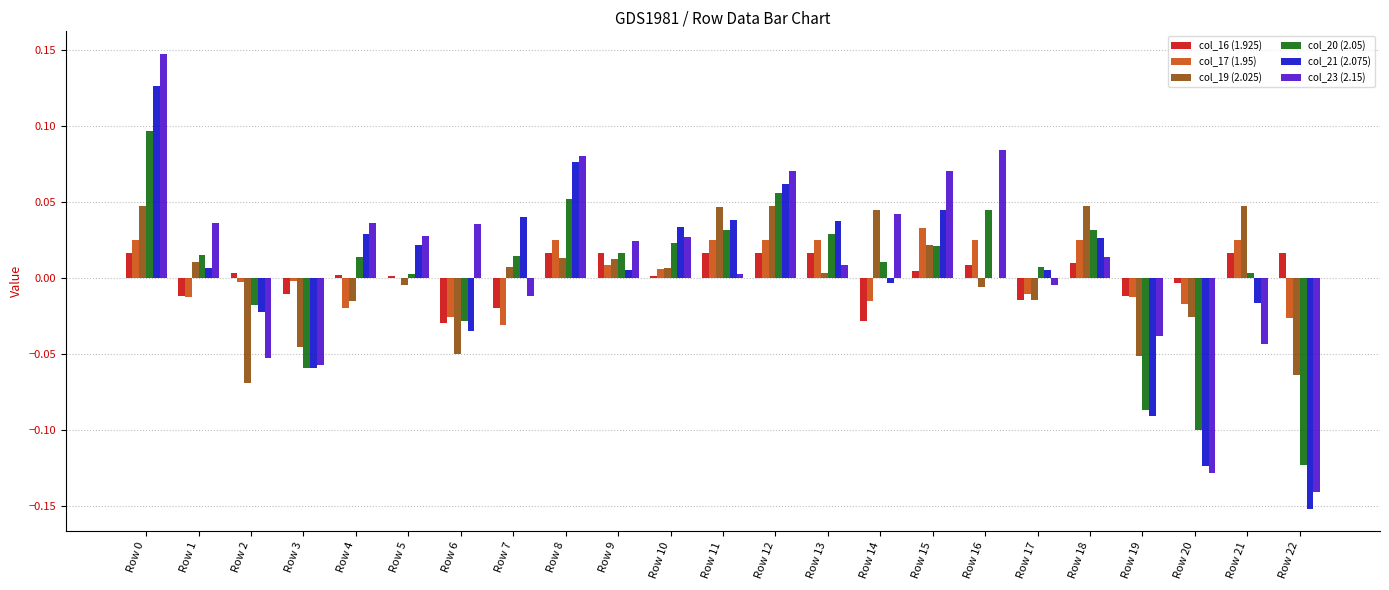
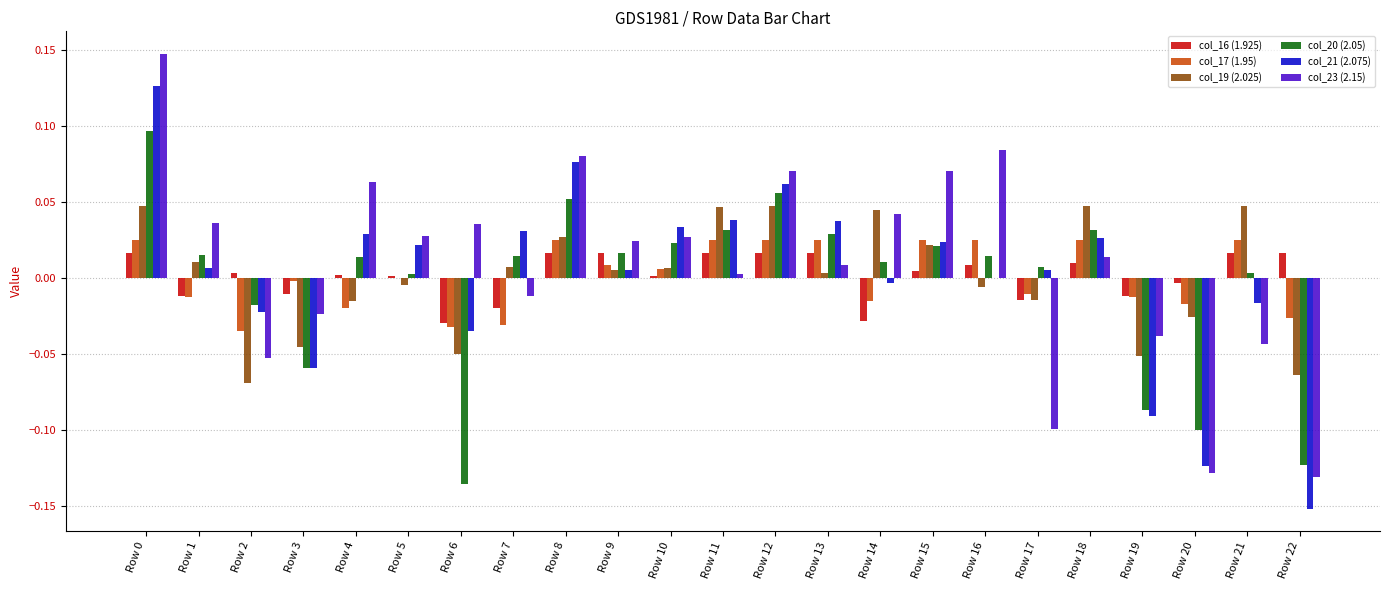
col_17 (1.95), Row 2: -0.002 -> -0.035
col_23 (2.15), Row 3: -0.057 -> -0.024
col_23 (2.15), Row 4: 0.036 -> 0.063
col_17 (1.95), Row 6: -0.026 -> -0.032
col_20 (2.05), Row 6: -0.028 -> -0.135
col_21 (2.075), Row 7: 0.040 -> 0.031
col_19 (2.025), Row 8: 0.013 -> 0.027
col_19 (2.025), Row 9: 0.013 -> 0.006
col_17 (1.95), Row 15: 0.033 -> 0.025
col_21 (2.075), Row 15: 0.044 -> 0.024
col_20 (2.05), Row 16: 0.045 -> 0.014
col_23 (2.15), Row 17: -0.004 -> -0.099
col_23 (2.15), Row 22: -0.141 -> -0.131
